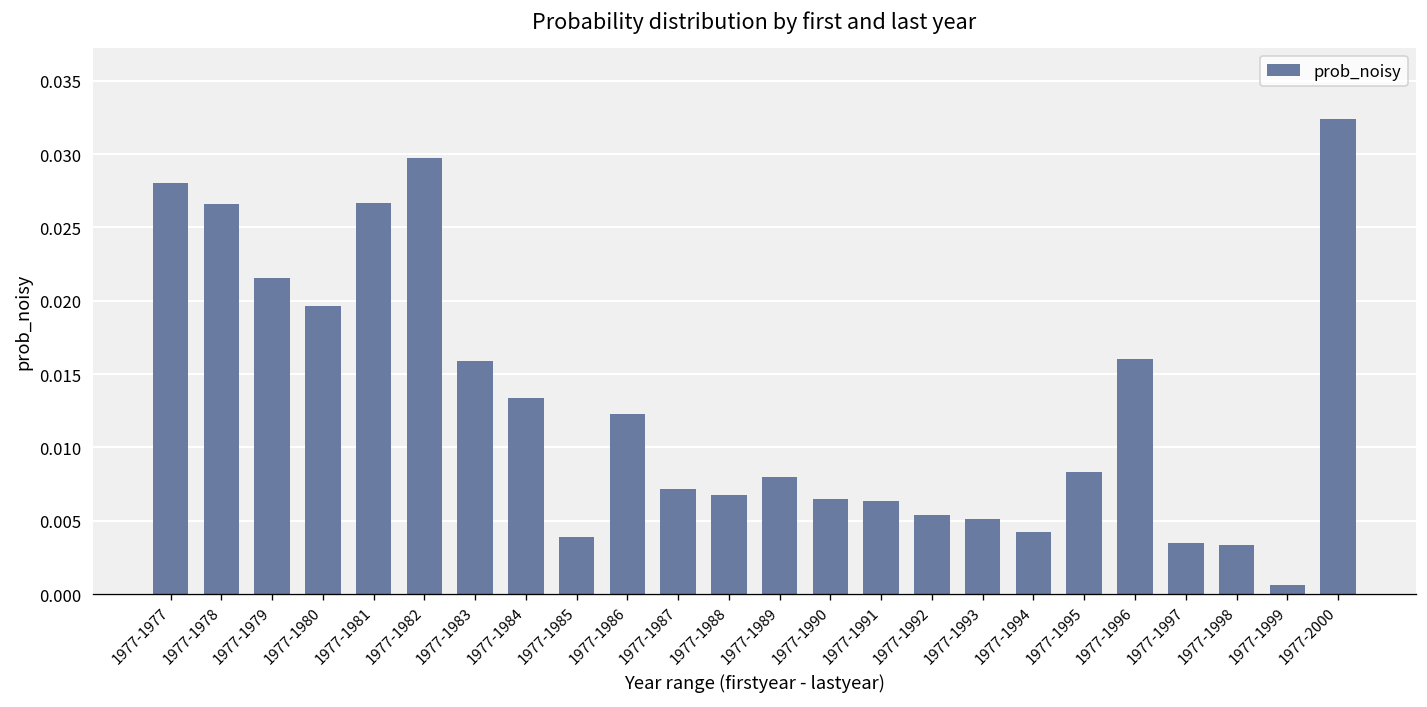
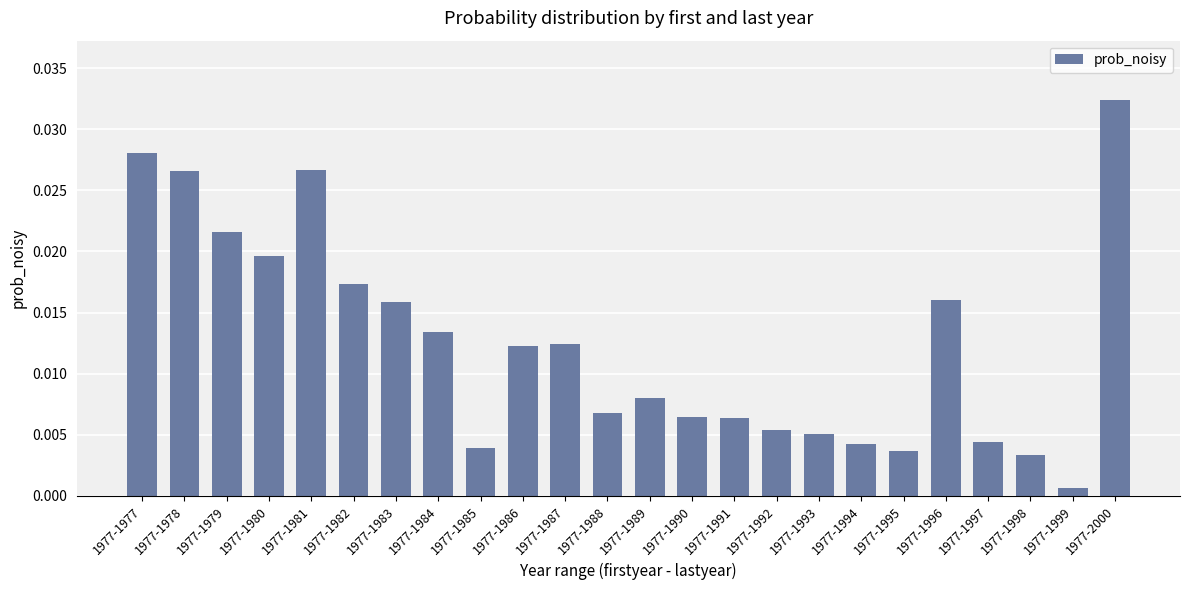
1977-1982: 0.0298 -> 0.0174
1977-1987: 0.0071 -> 0.0124
1977-1995: 0.0083 -> 0.0037
1977-1997: 0.0035 -> 0.0044
